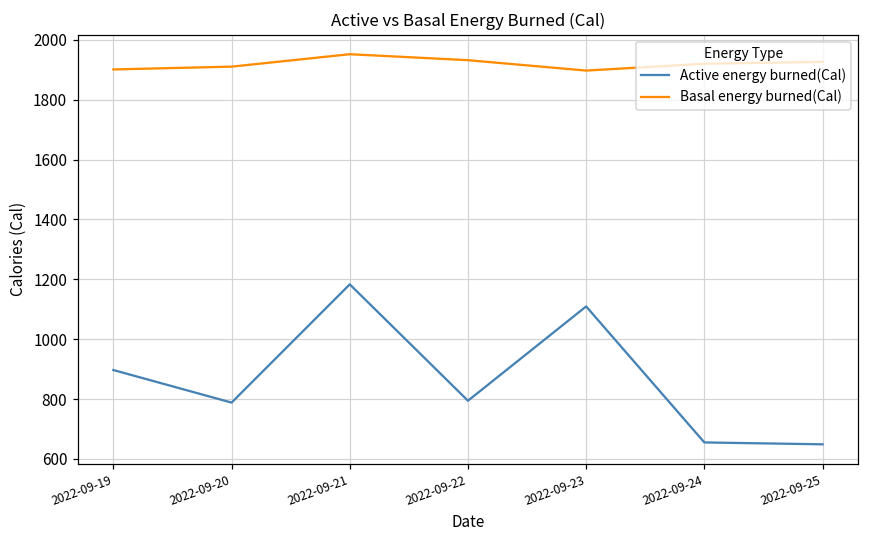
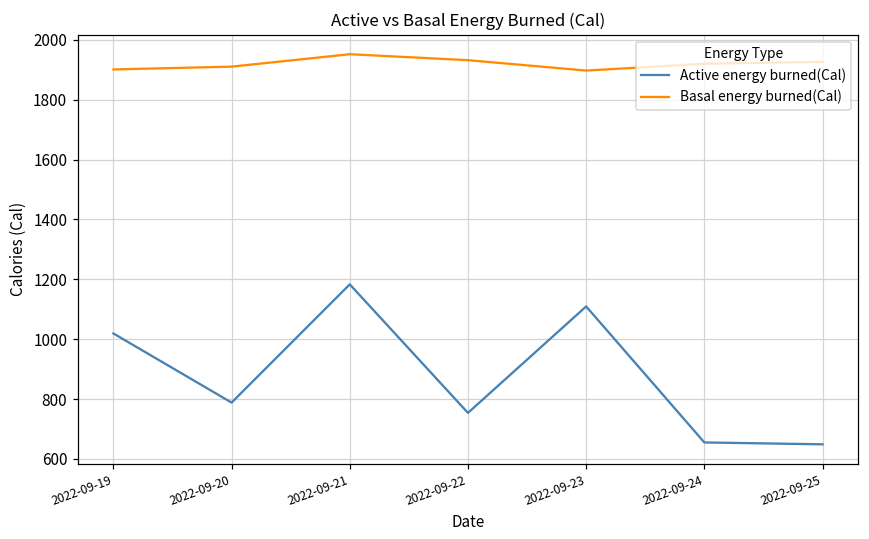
Active energy burned(Cal), 2022-09-19: 900 -> 1020
Active energy burned(Cal), 2022-09-22: 790 -> 750
